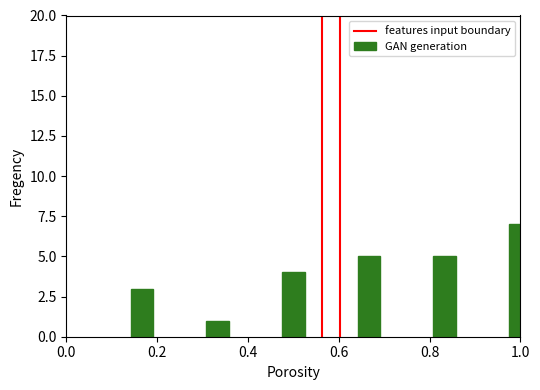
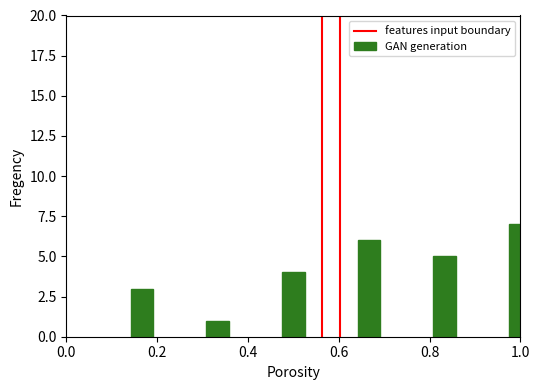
0.6: 5 -> 6
